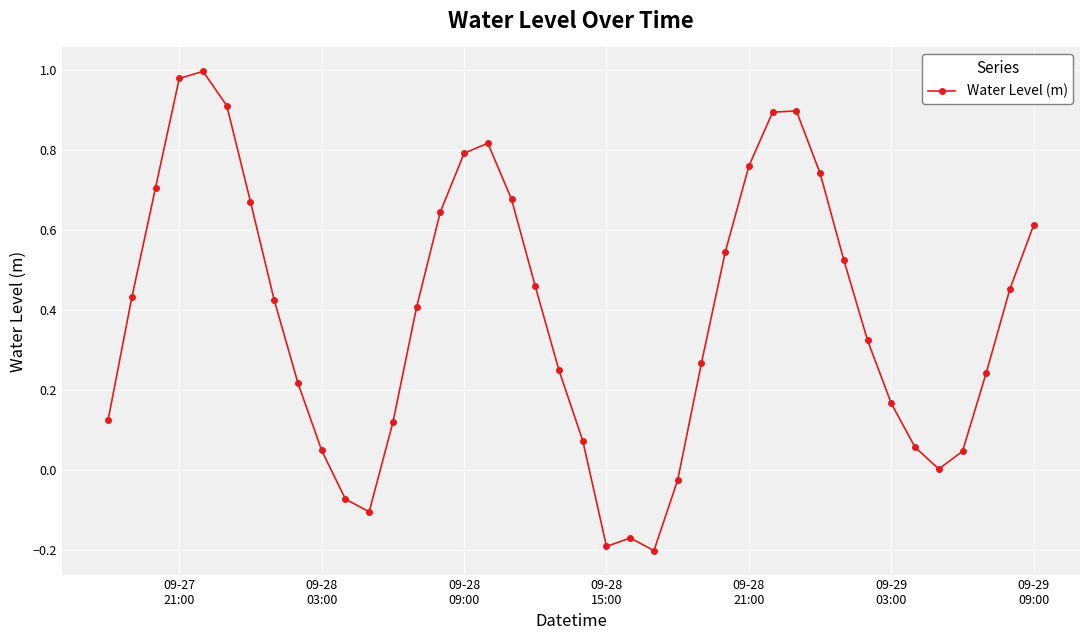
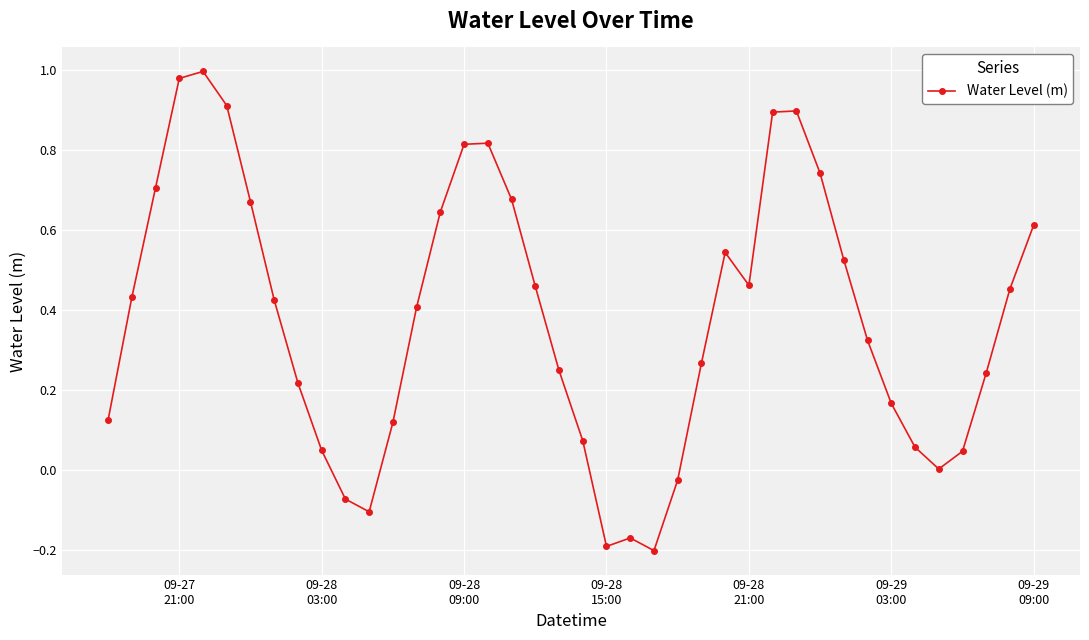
09-28 09:00: 0.79 -> 0.81
09-28 21:00: 0.76 -> 0.46
